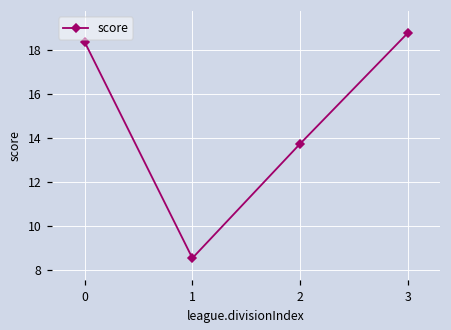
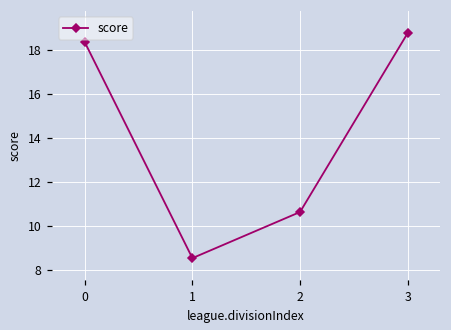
2: 13.7 -> 10.6
